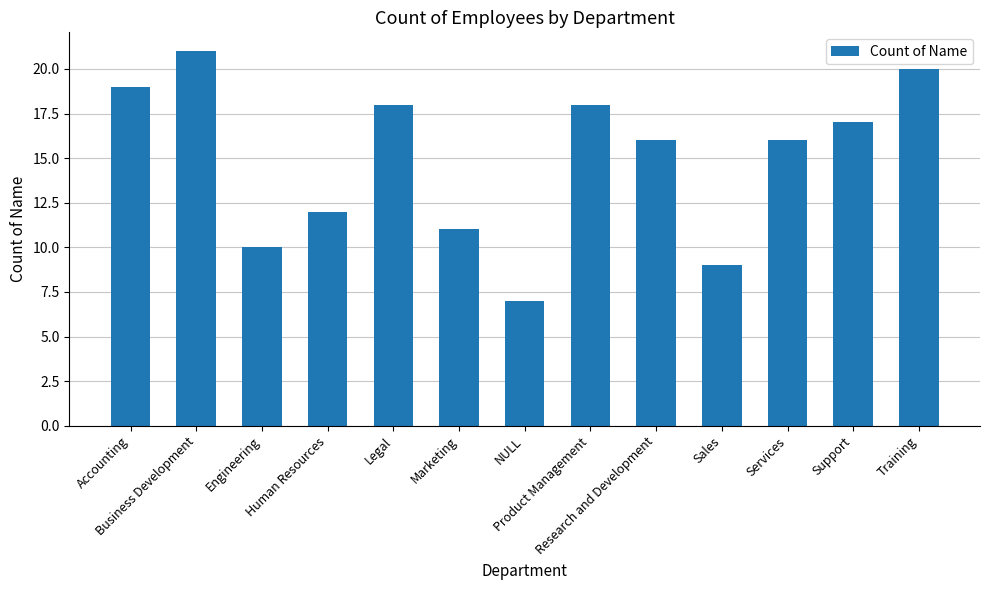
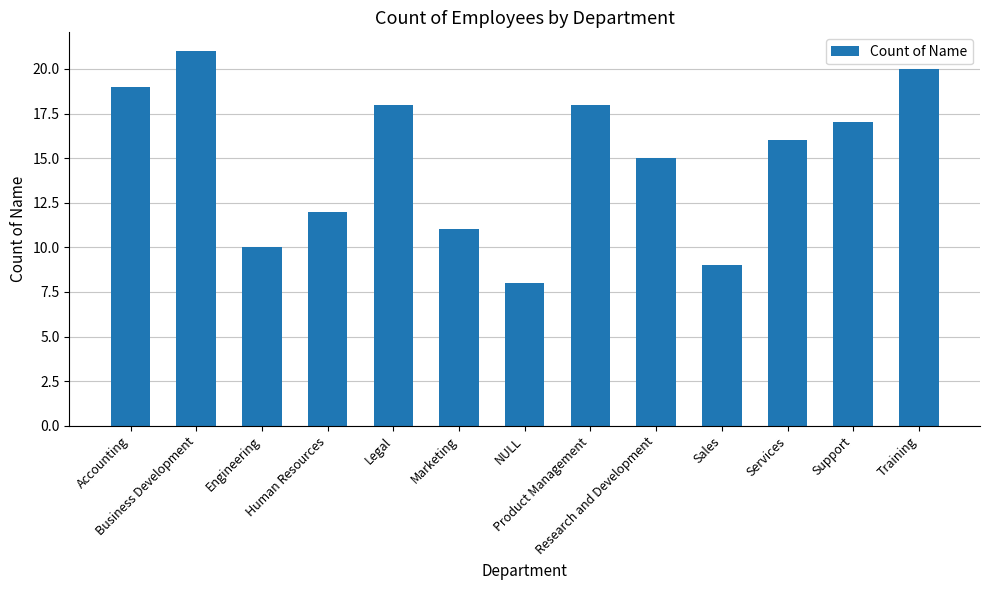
NULL: 7 -> 8
Research and Development: 16 -> 15
